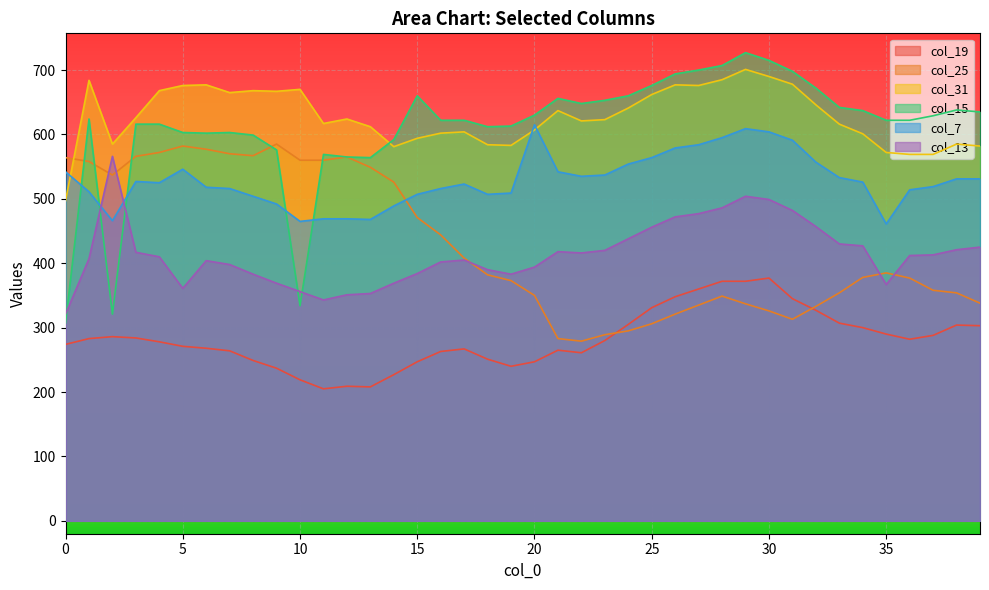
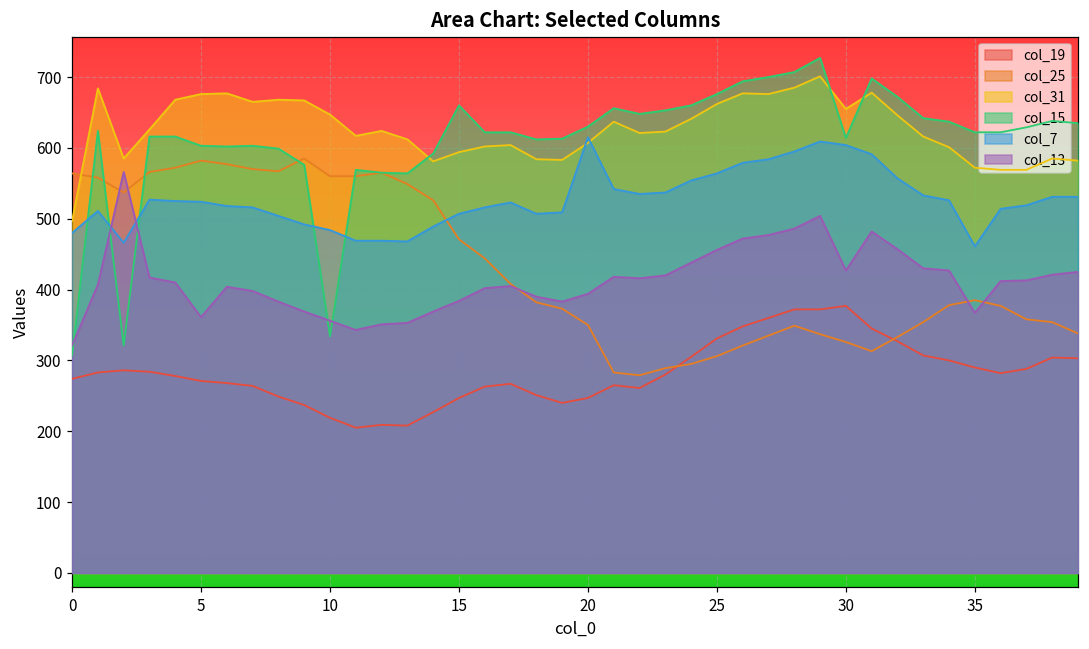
col_7, 0: 540 -> 480
col_7, 5: 550 -> 520
col_31, 10: 670 -> 650
col_7, 10: 470 -> 480
col_31, 30: 690 -> 660
col_15, 30: 720 -> 610
col_13, 30: 500 -> 430
